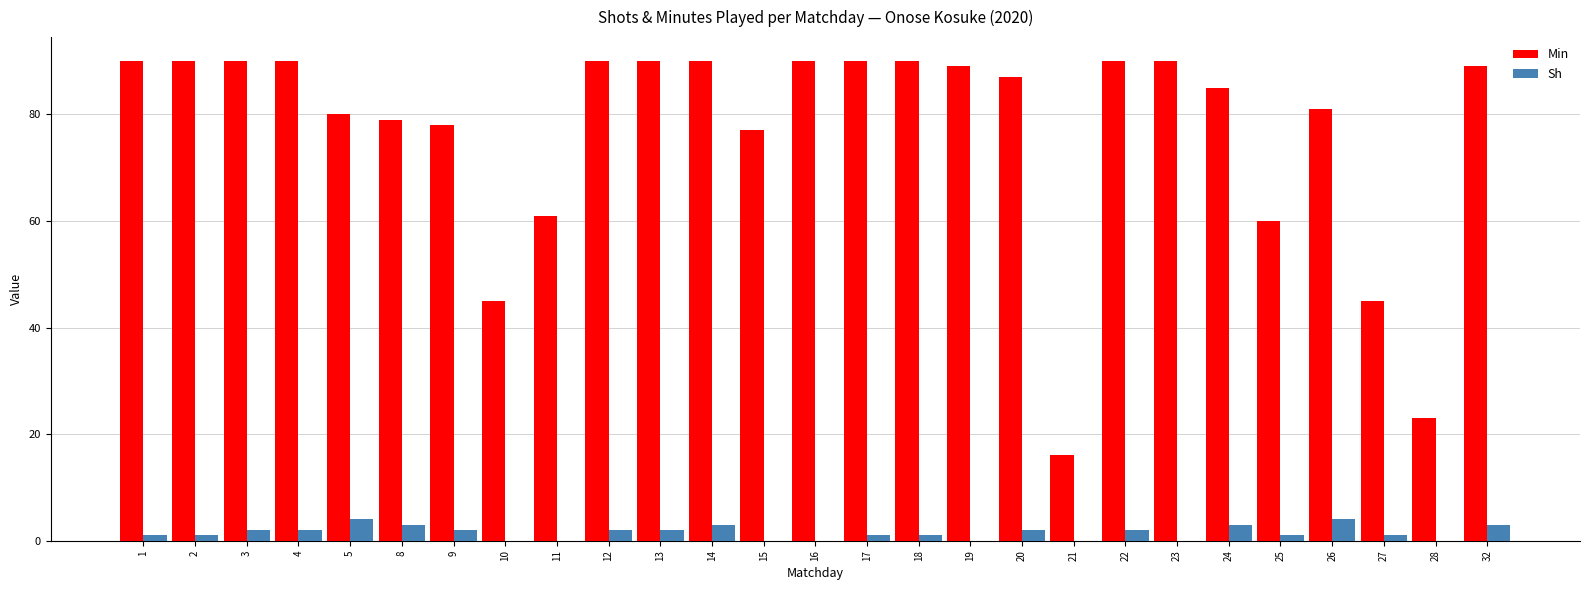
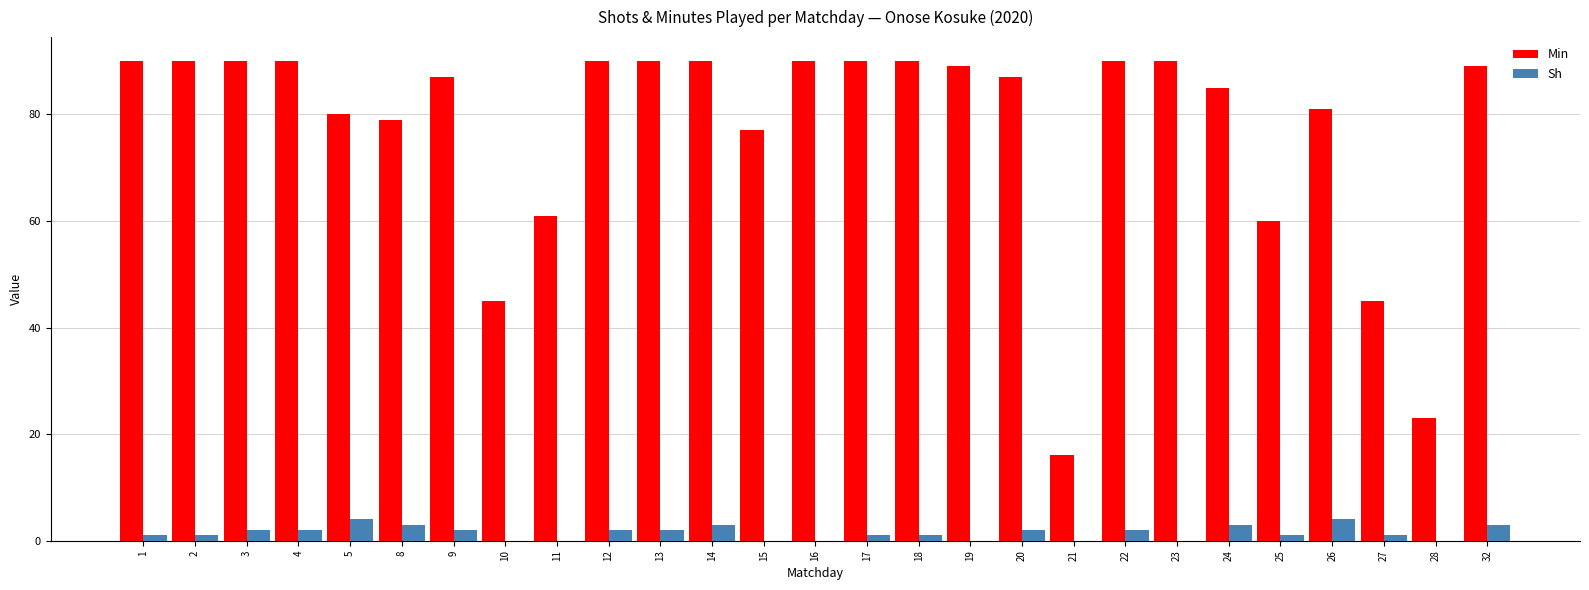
Min, 9: 78 -> 87
